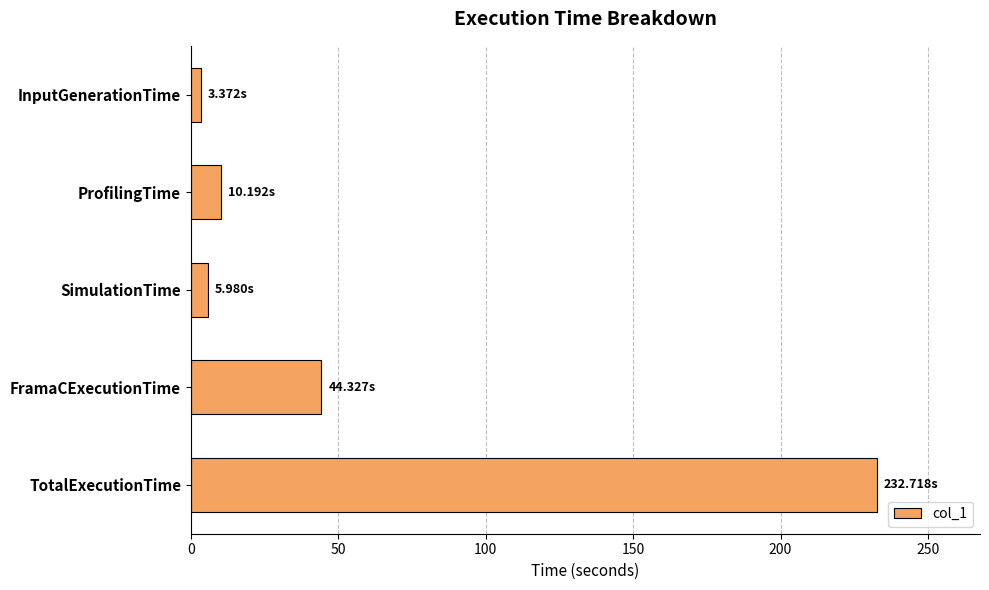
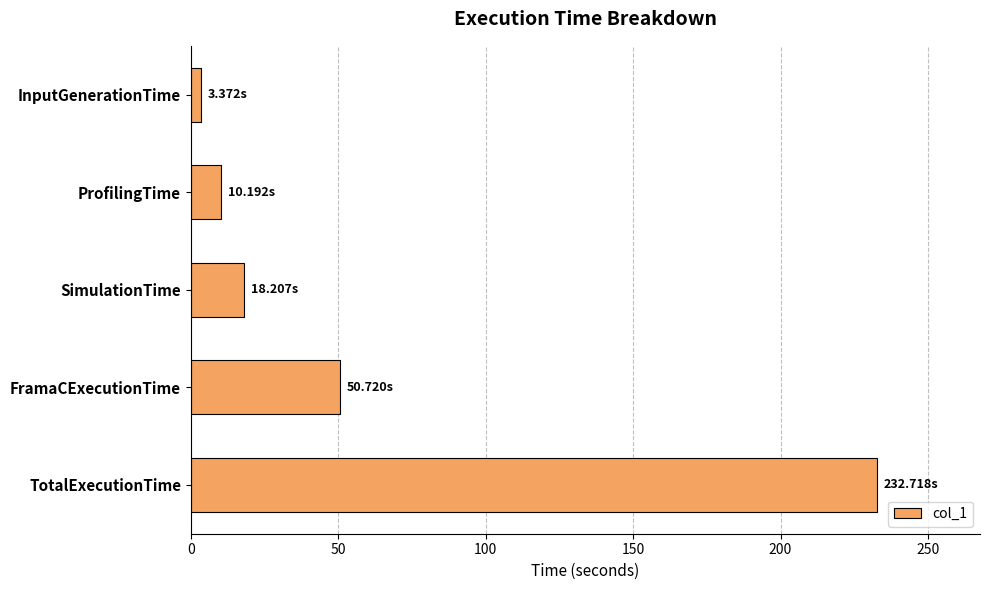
SimulationTime: 5.980s -> 18.207s
FramaCExecutionTime: 44.327s -> 50.720s
